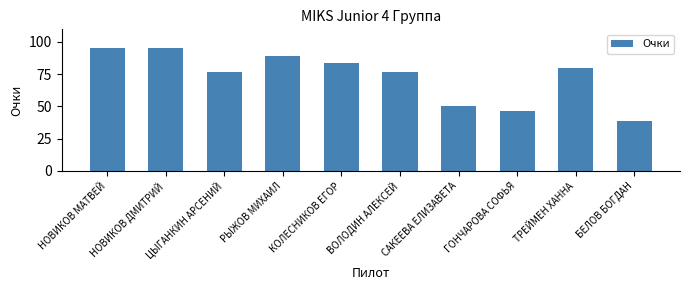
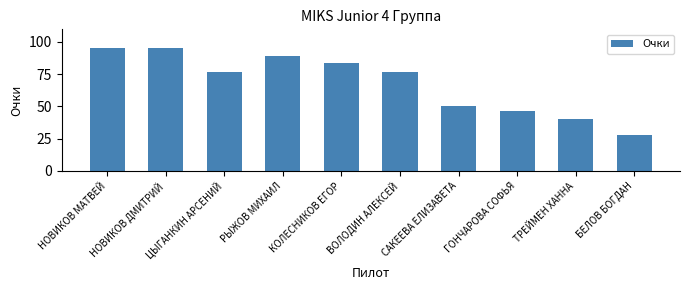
ТРЕЙМЕН ХАННА: 80 -> 40
БЕЛОВ БОГДАН: 39 -> 28
